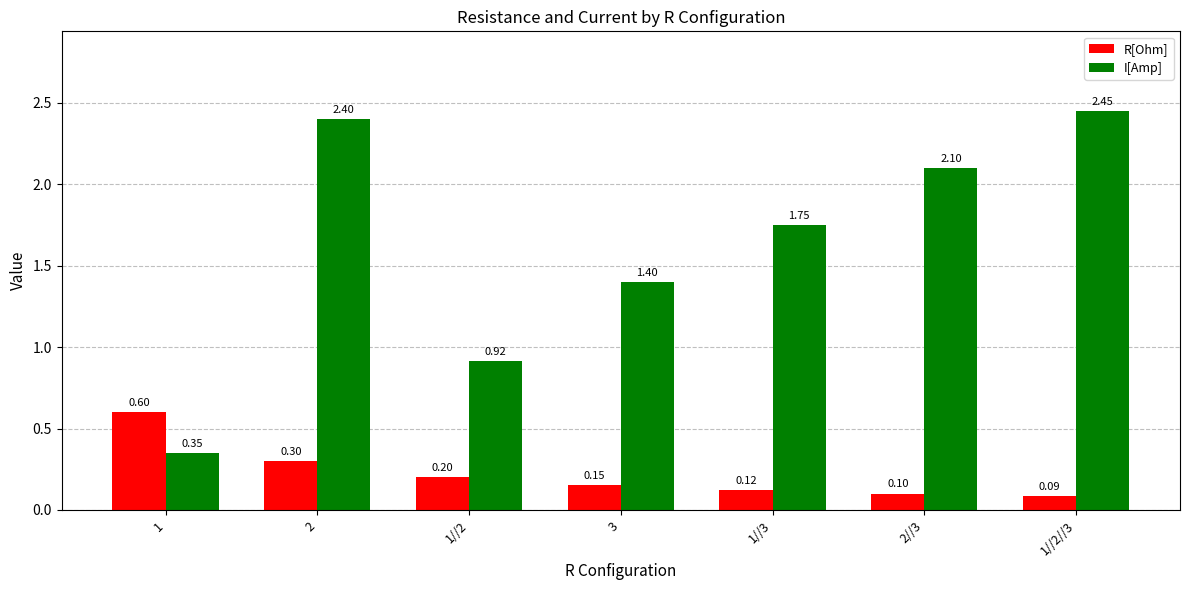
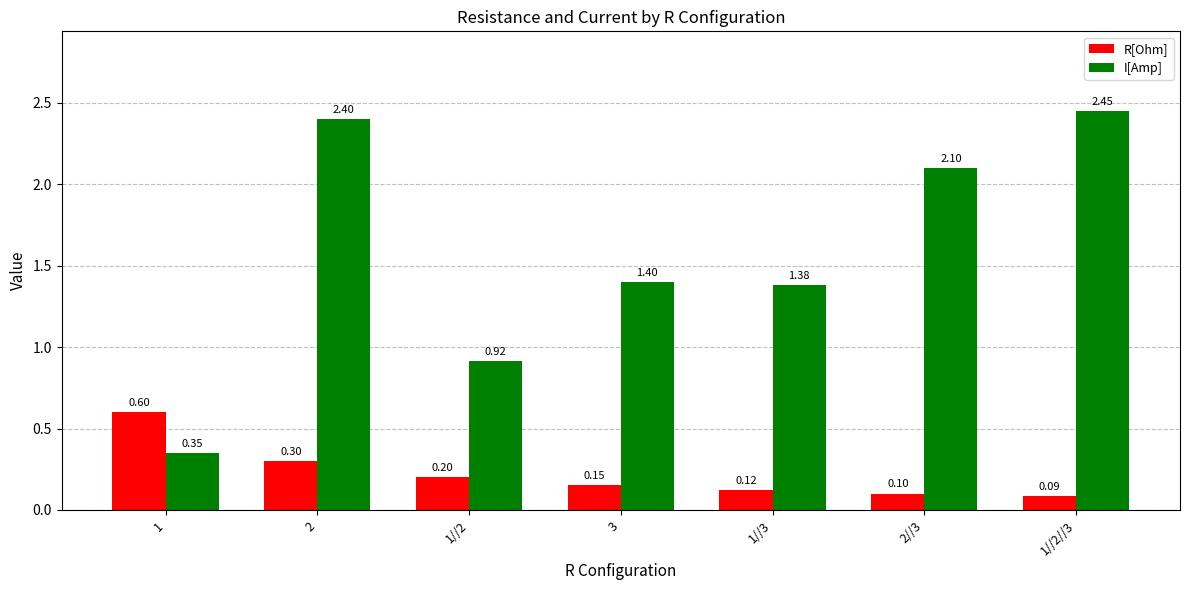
I[Amp], 1//3: 1.75 -> 1.38
